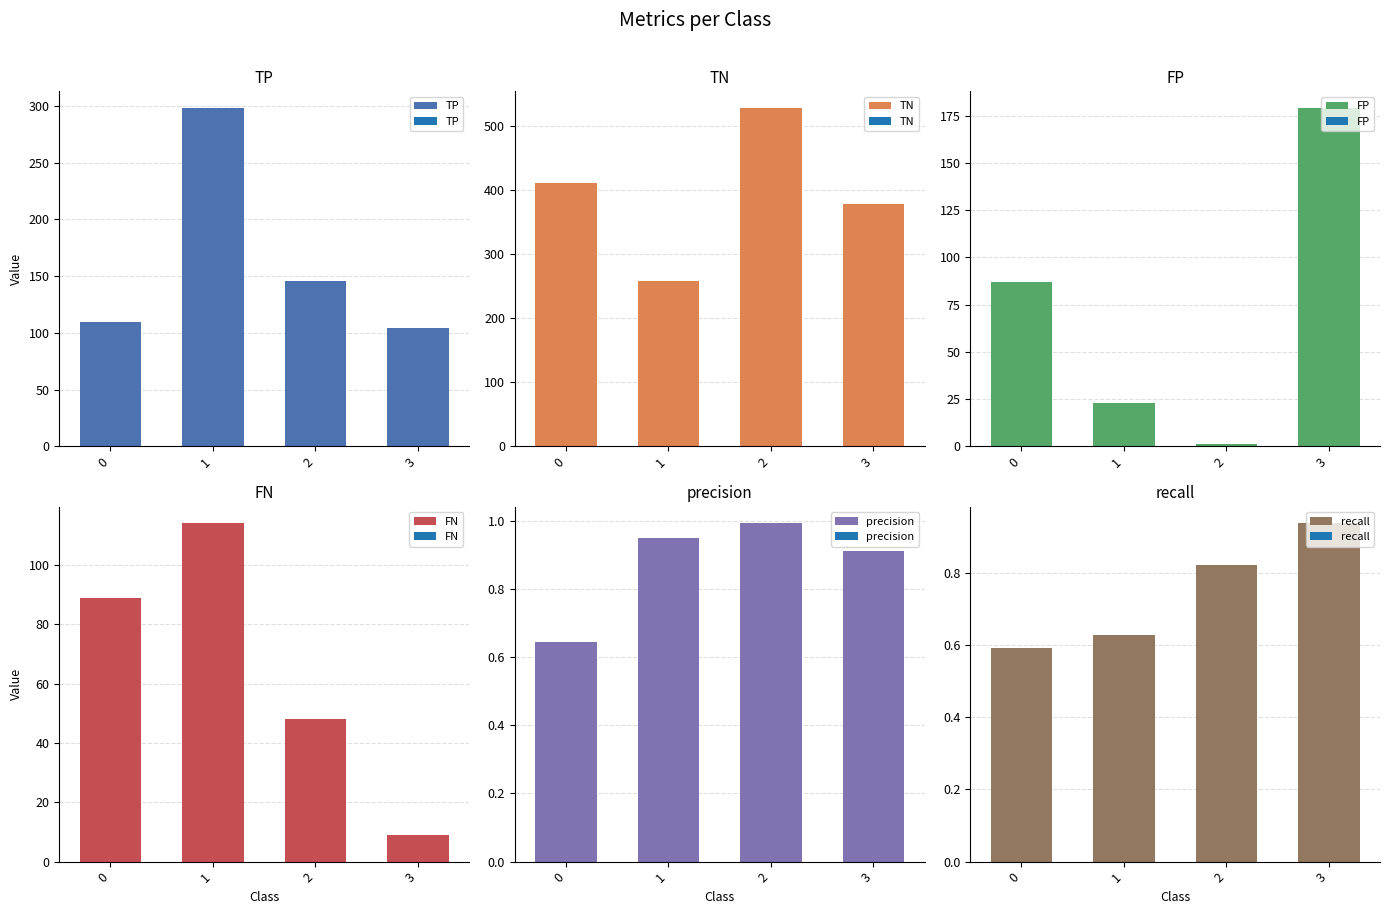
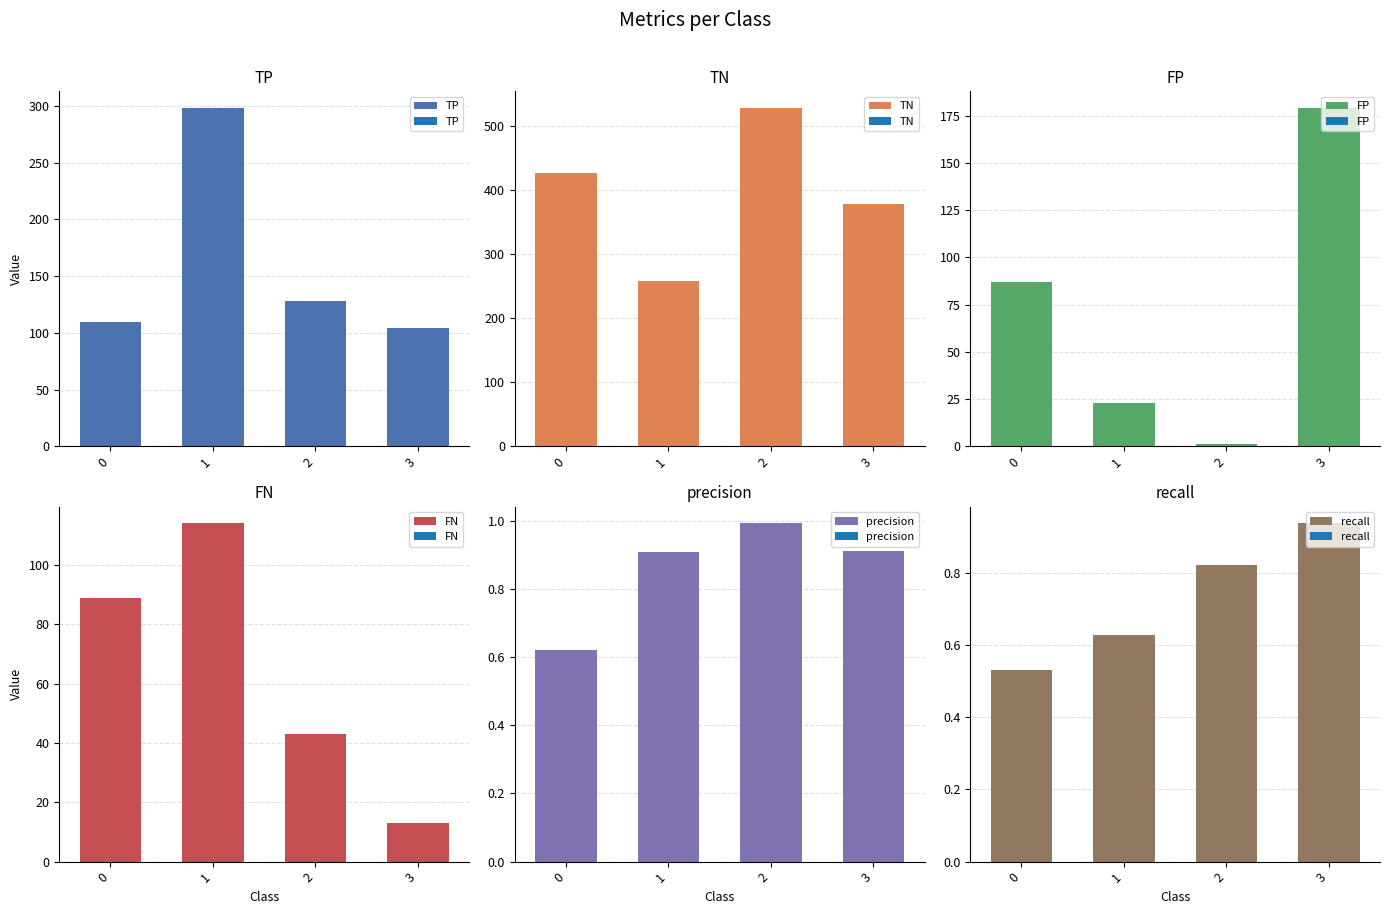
TP, 2: 146 -> 128
TN, 0: 410 -> 430
FN, 2: 48 -> 43
FN, 3: 9 -> 13
precision, 0: 0.65 -> 0.62
precision, 1: 0.95 -> 0.91
recall, 0: 0.59 -> 0.53
